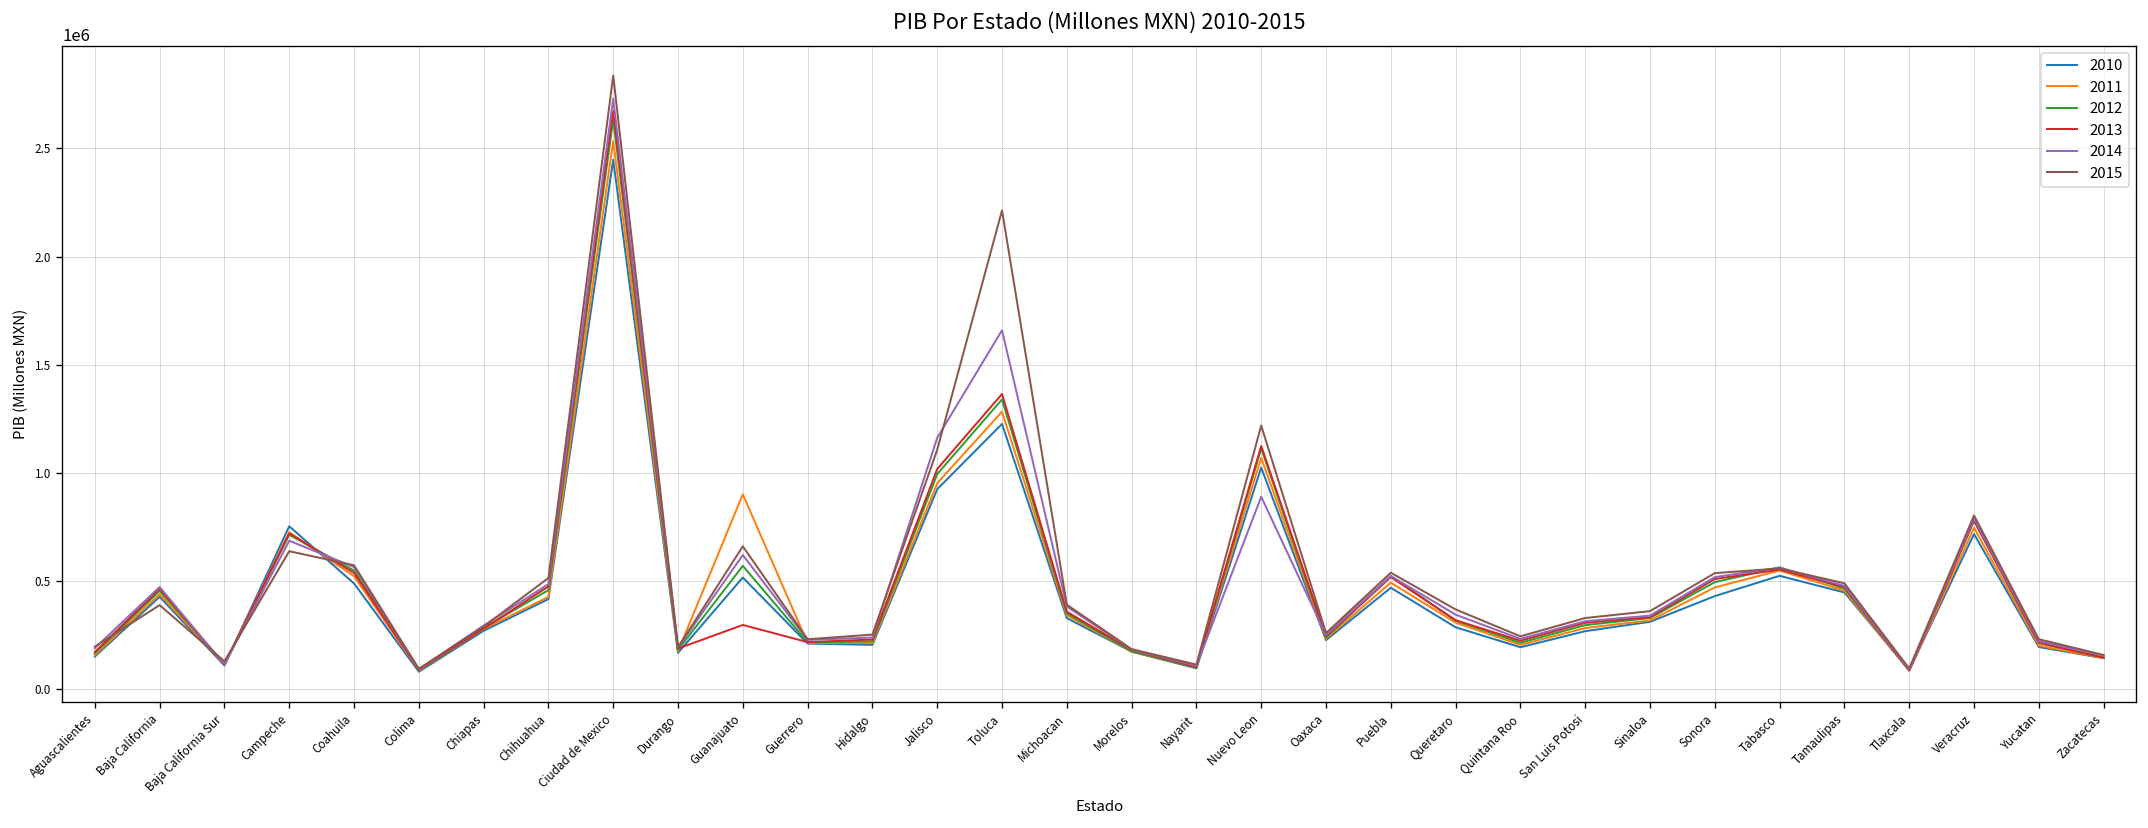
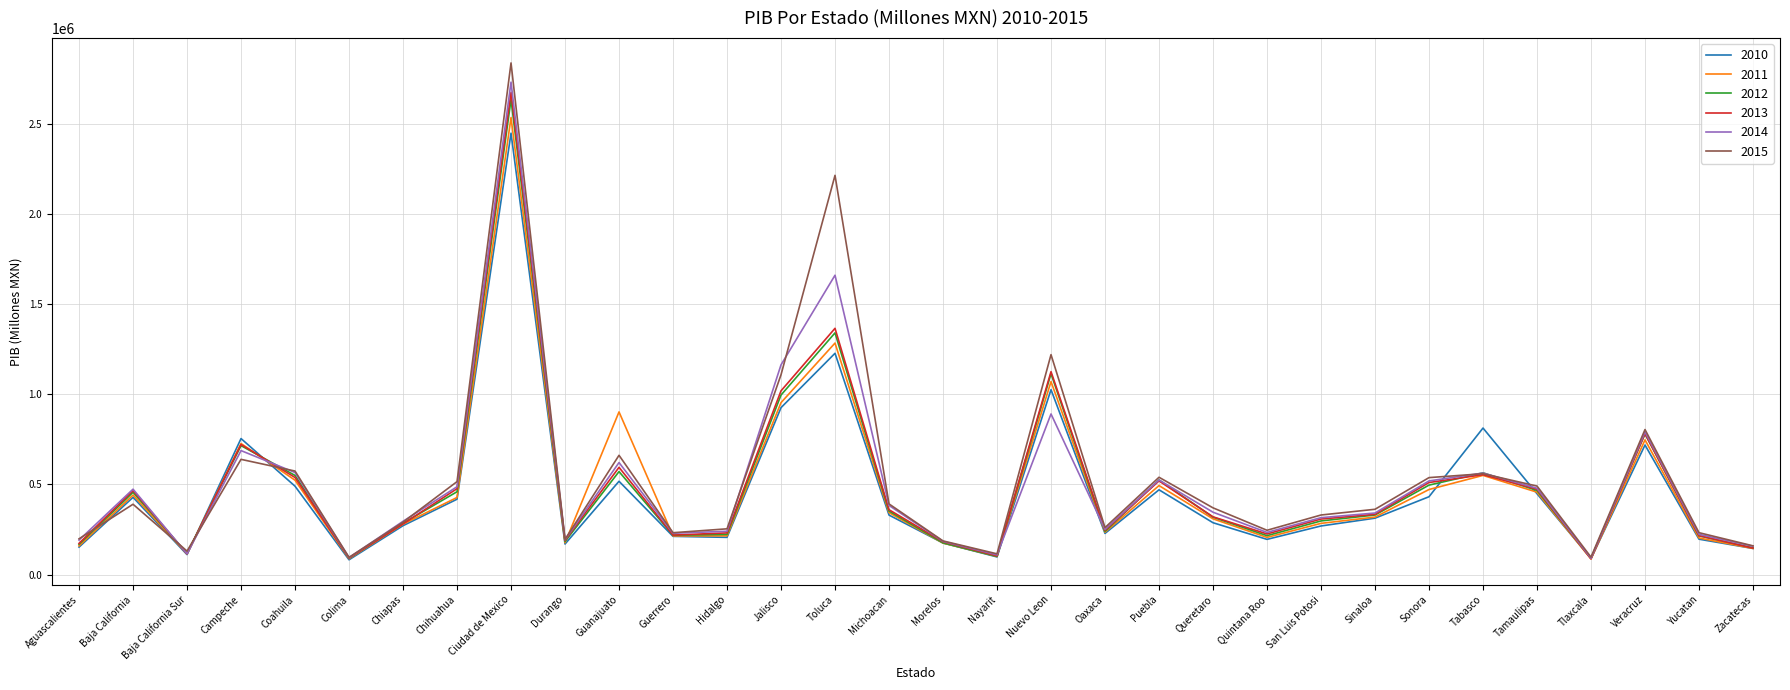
2013, Guanajuato: 300000 -> 590000
2010, Tabasco: 530000 -> 810000
